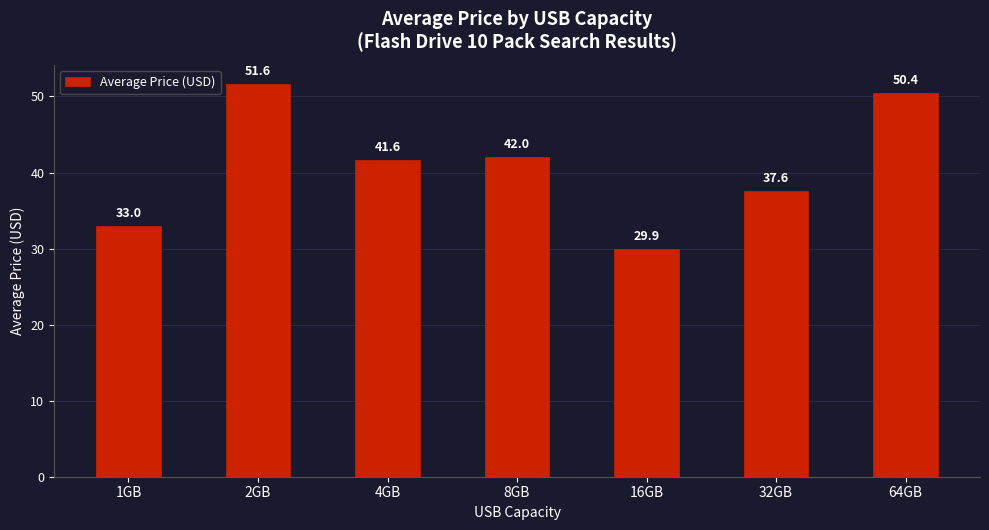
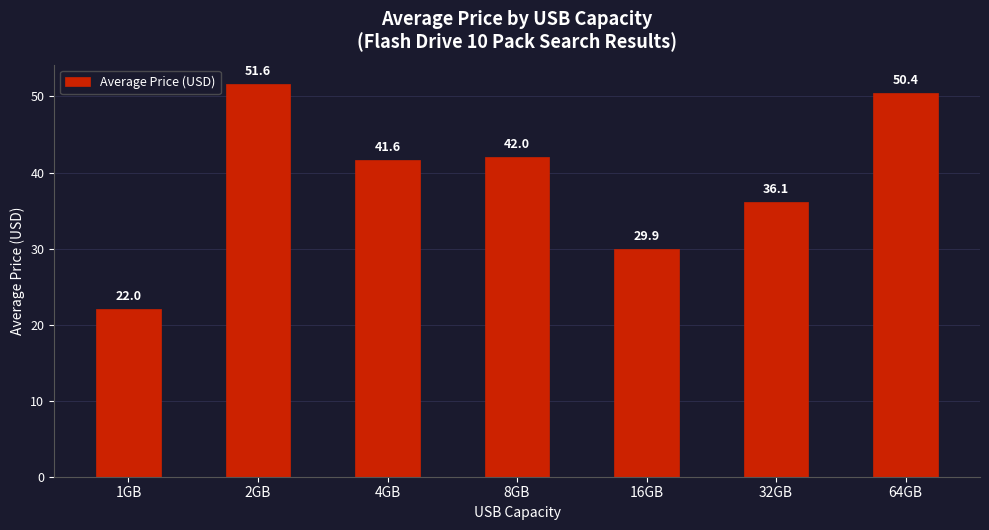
1GB: 33.0 -> 22.0
32GB: 37.6 -> 36.1
